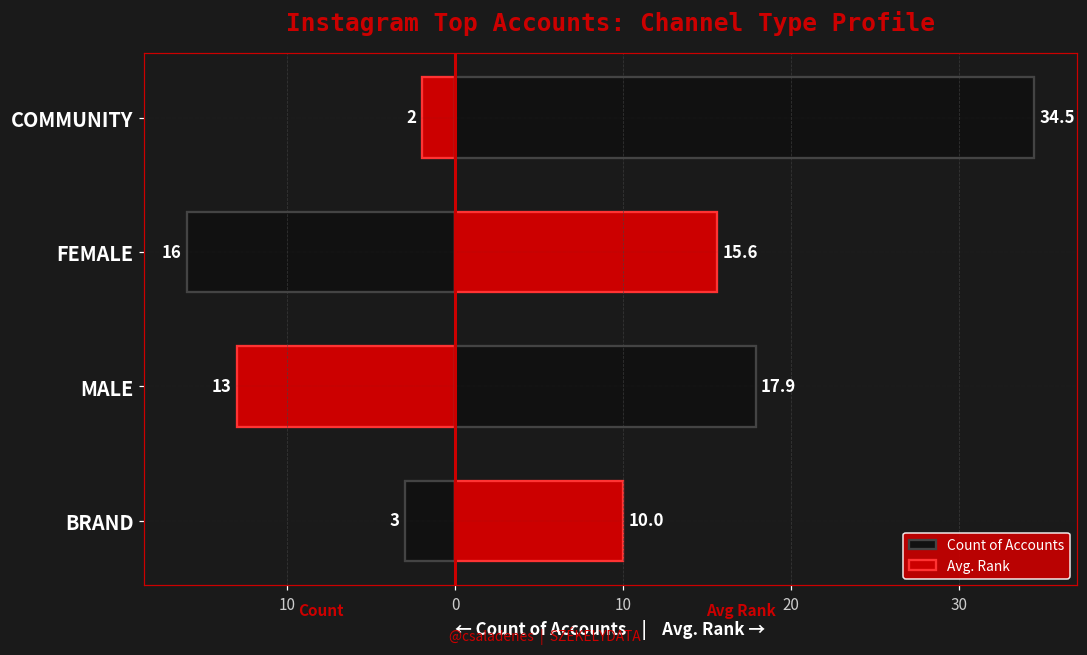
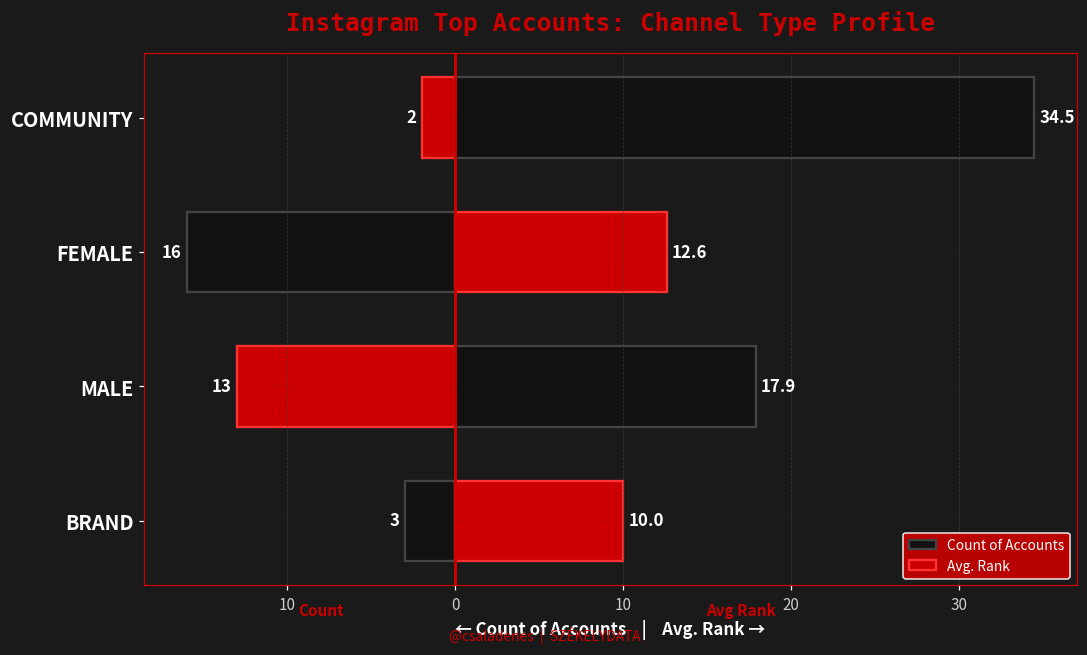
Avg. Rank, FEMALE: 15.6 -> 12.6
